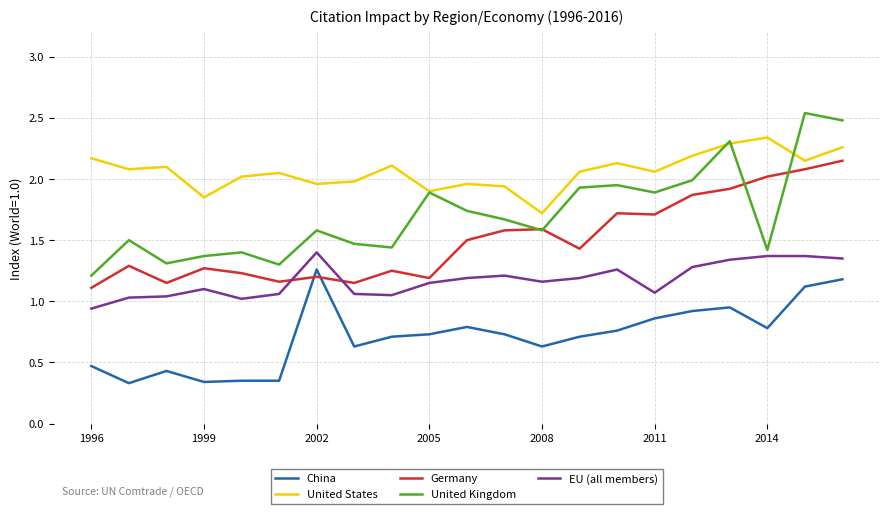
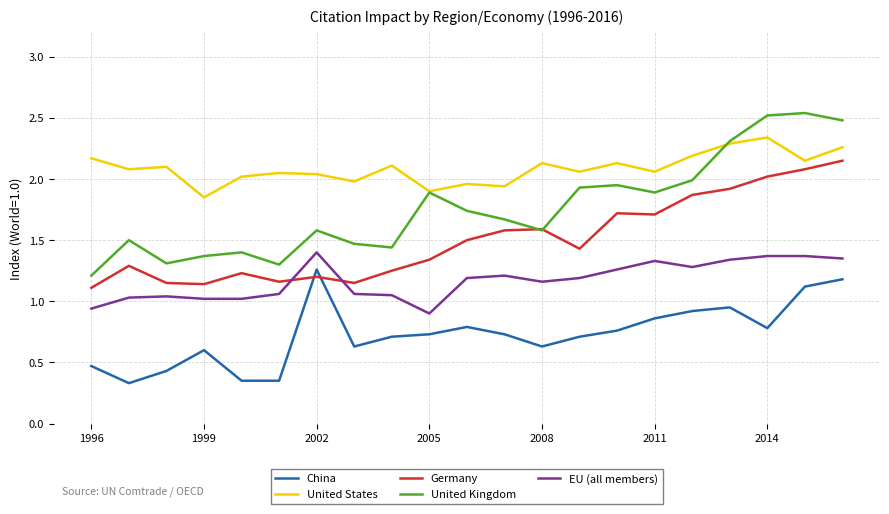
China, 1999: 0.34 -> 0.60
Germany, 1999: 1.27 -> 1.14
EU (all members), 1999: 1.10 -> 1.02
United States, 2002: 1.96 -> 2.04
Germany, 2005: 1.19 -> 1.34
EU (all members), 2005: 1.15 -> 0.90
United States, 2008: 1.72 -> 2.13
EU (all members), 2011: 1.07 -> 1.33
United Kingdom, 2014: 1.42 -> 2.52
